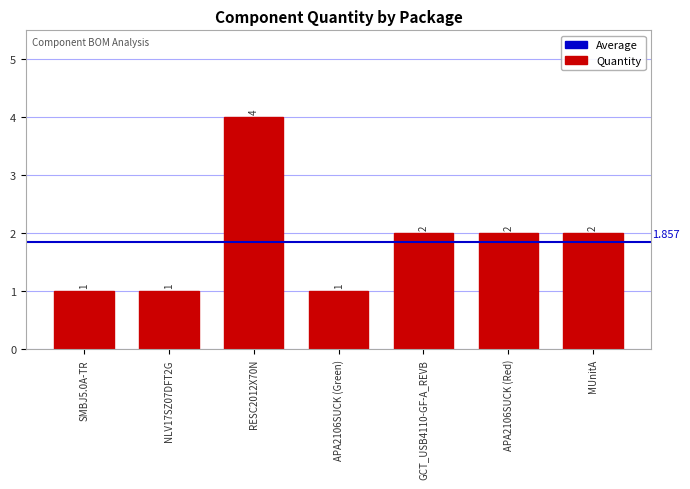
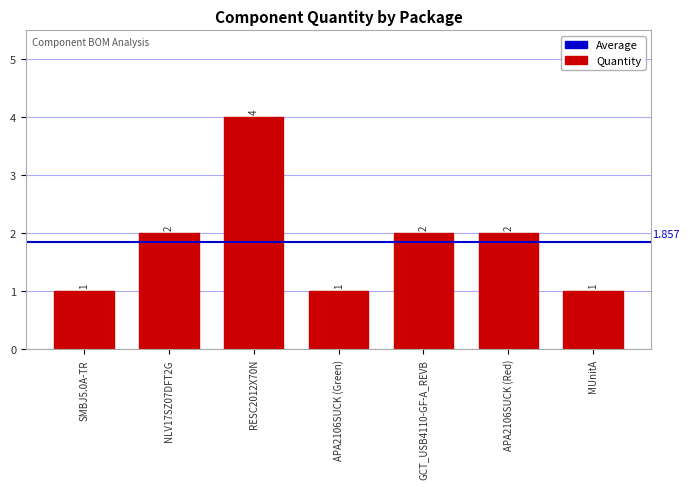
NLV17SZ07DFT2G: 1 -> 2
MUnitA: 2 -> 1
